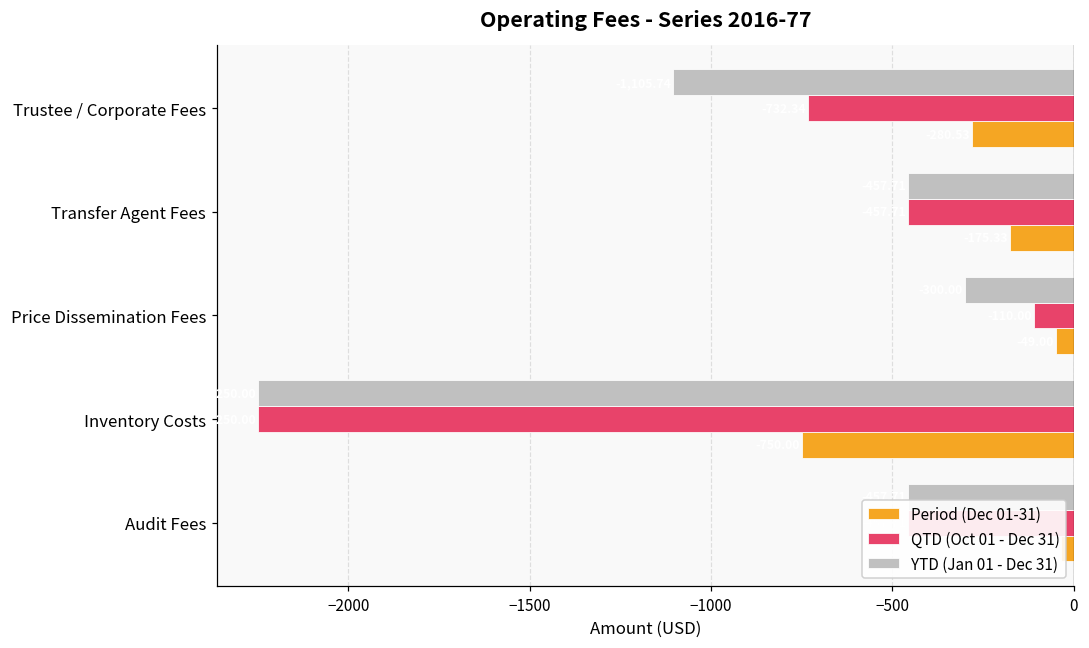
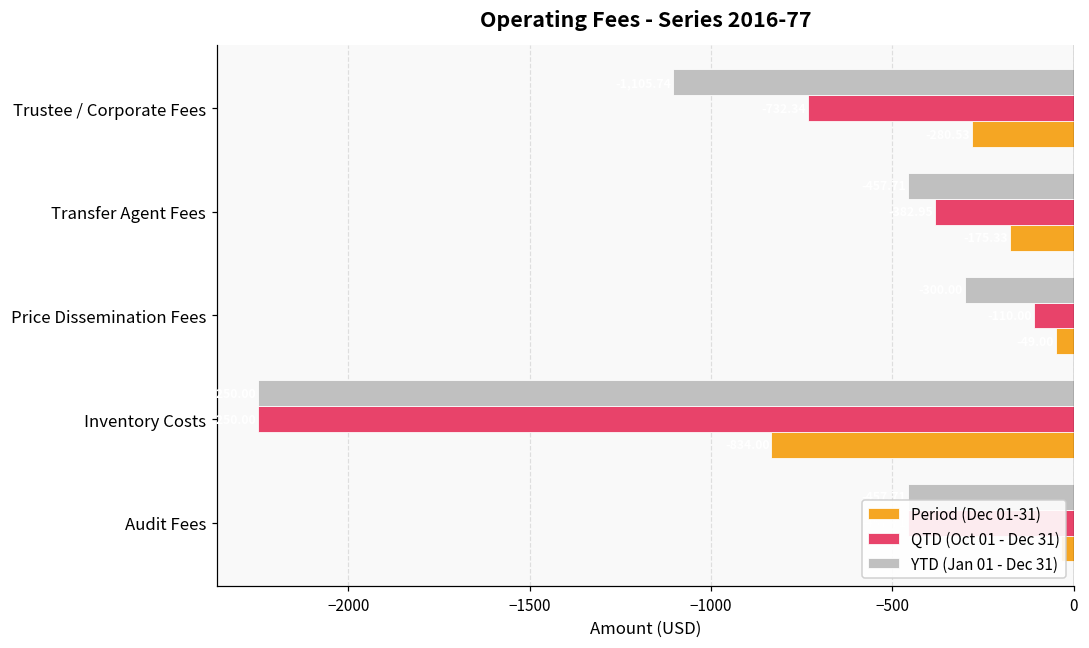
QTD (Oct 01 - Dec 31), Transfer Agent Fees: -460 -> -380
Period (Dec 01-31), Inventory Costs: -750 -> -830
